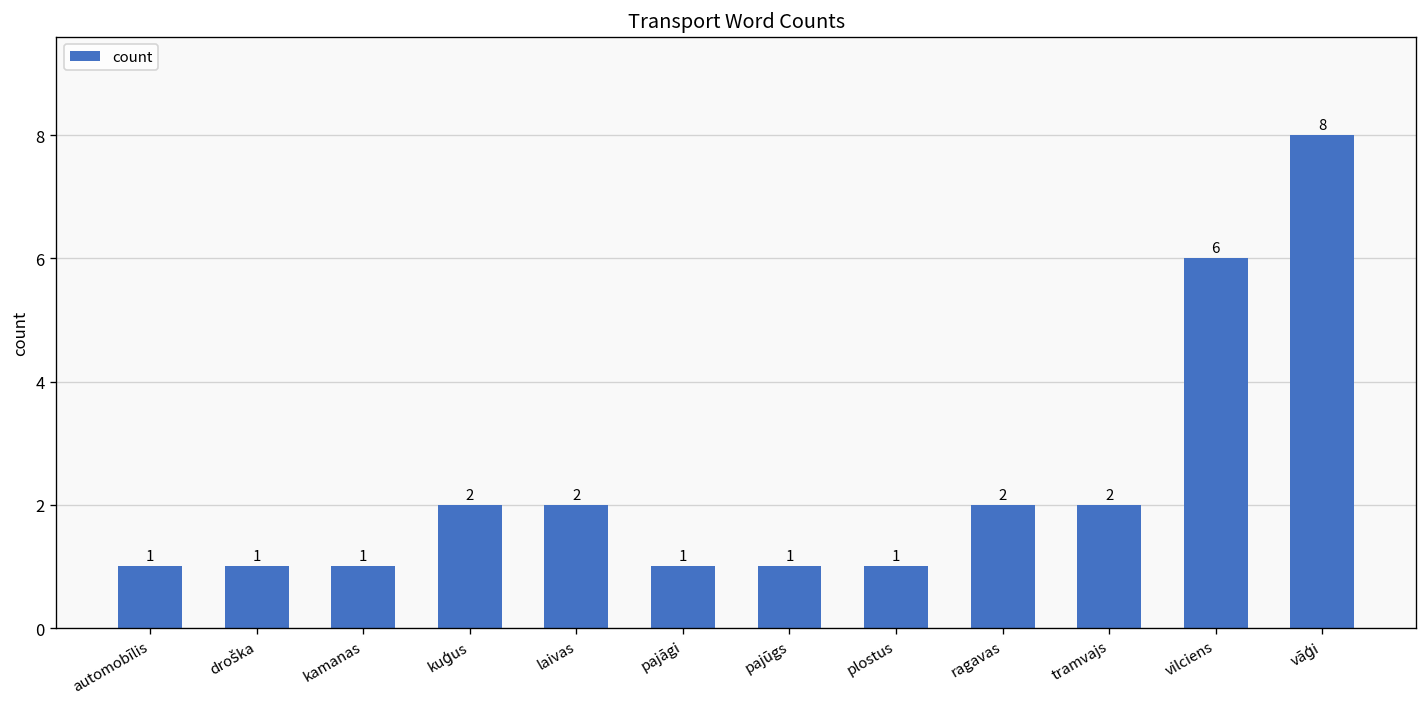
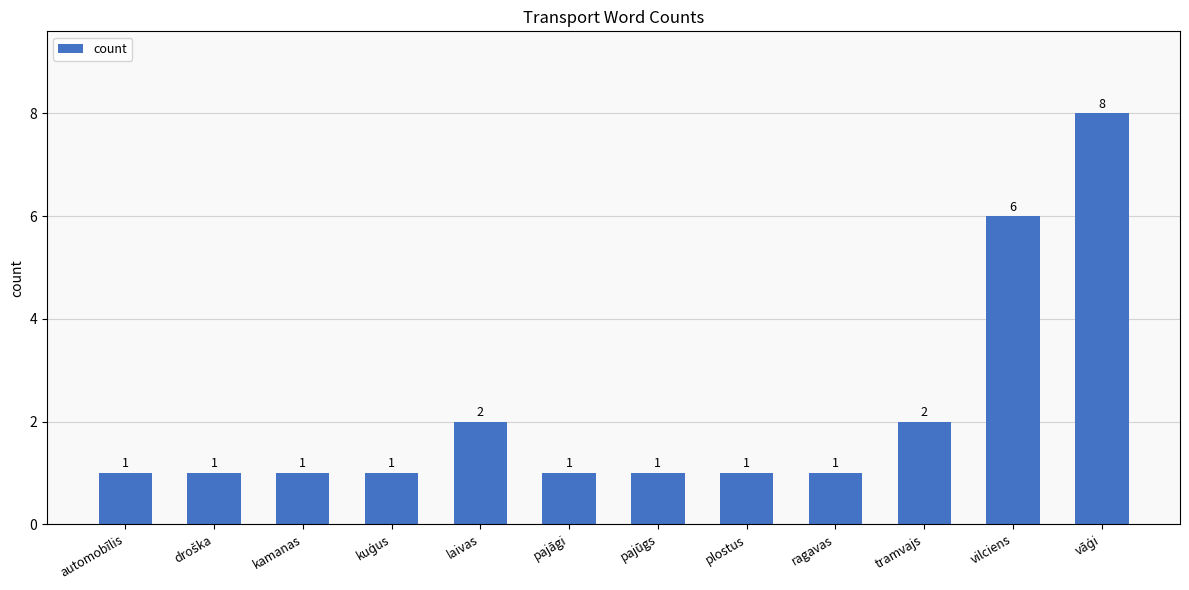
kuģus: 2 -> 1
ragavas: 2 -> 1
